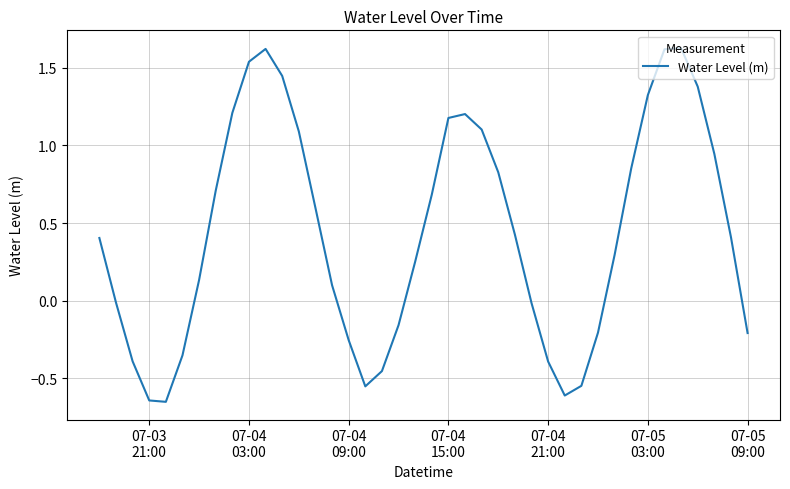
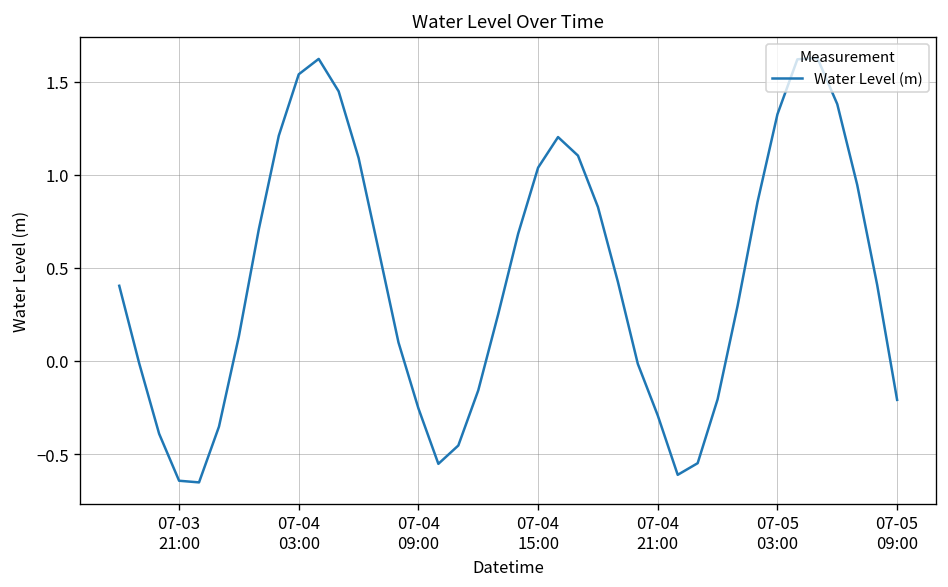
07-04 15:00: 1.18 -> 1.04
07-04 21:00: -0.39 -> -0.29
